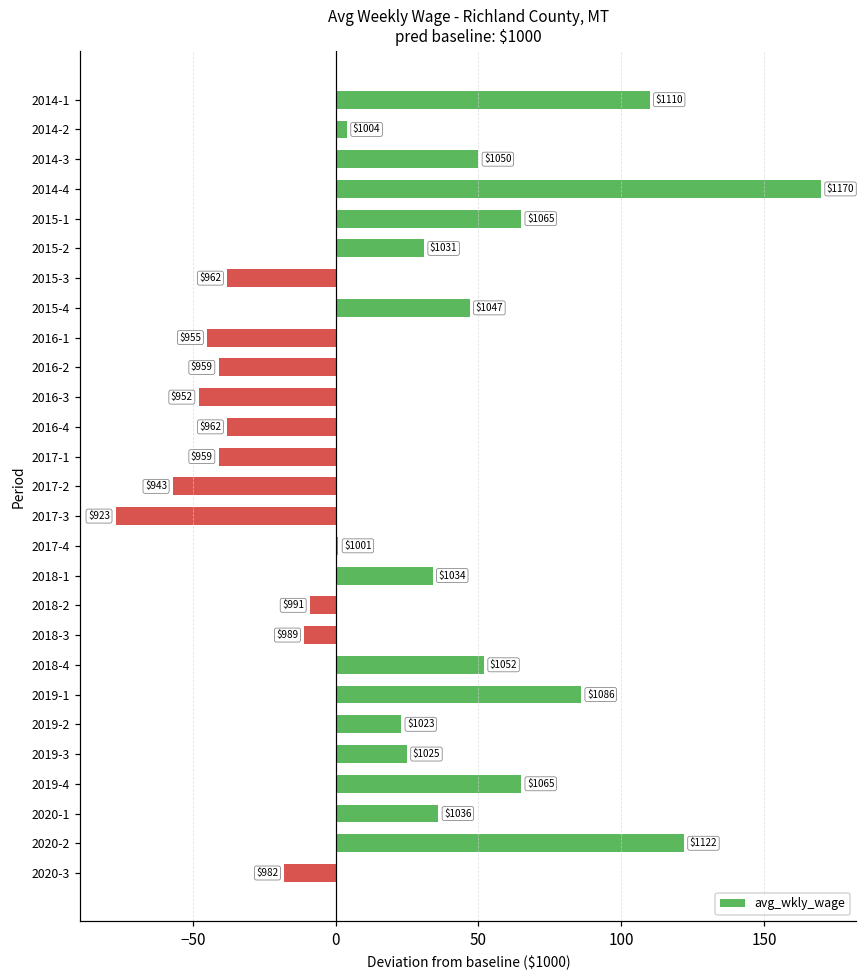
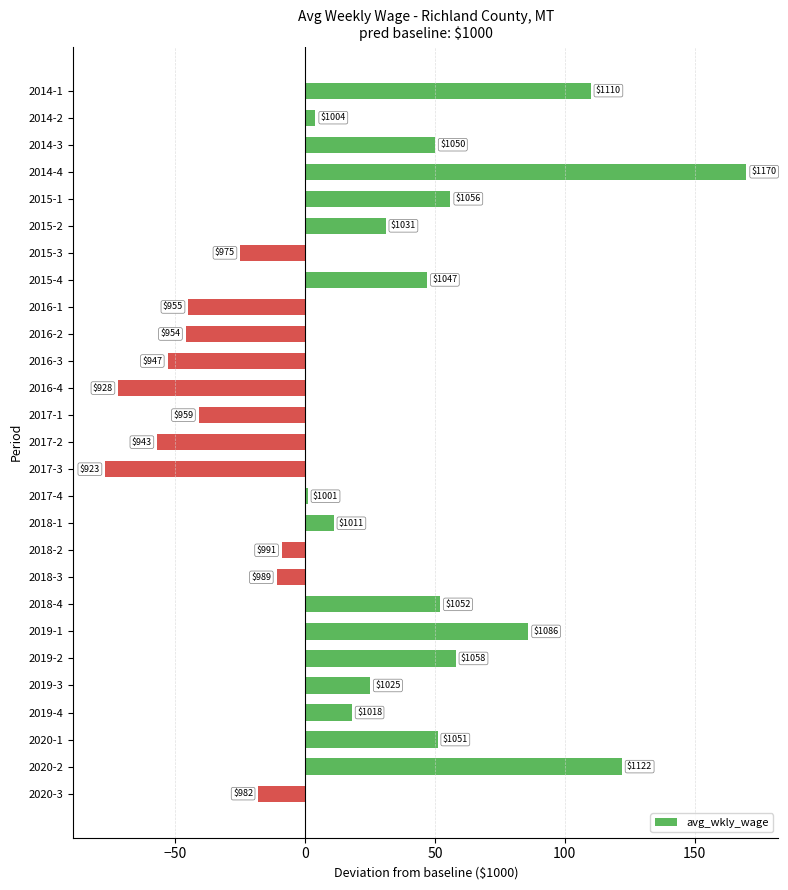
2015-1: $1065 -> $1056
2015-3: $962 -> $975
2016-2: $959 -> $954
2016-3: $952 -> $947
2016-4: $962 -> $928
2018-1: $1034 -> $1011
2019-2: $1023 -> $1058
2019-4: $1065 -> $1018
2020-1: $1036 -> $1051
